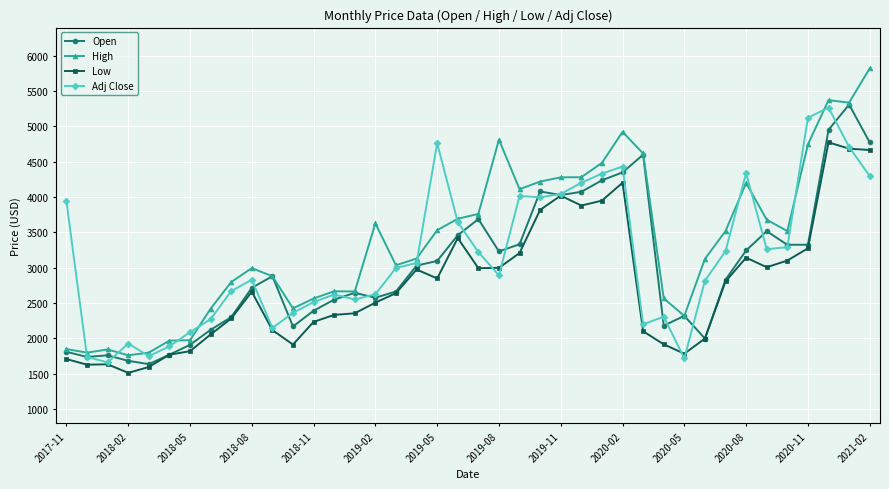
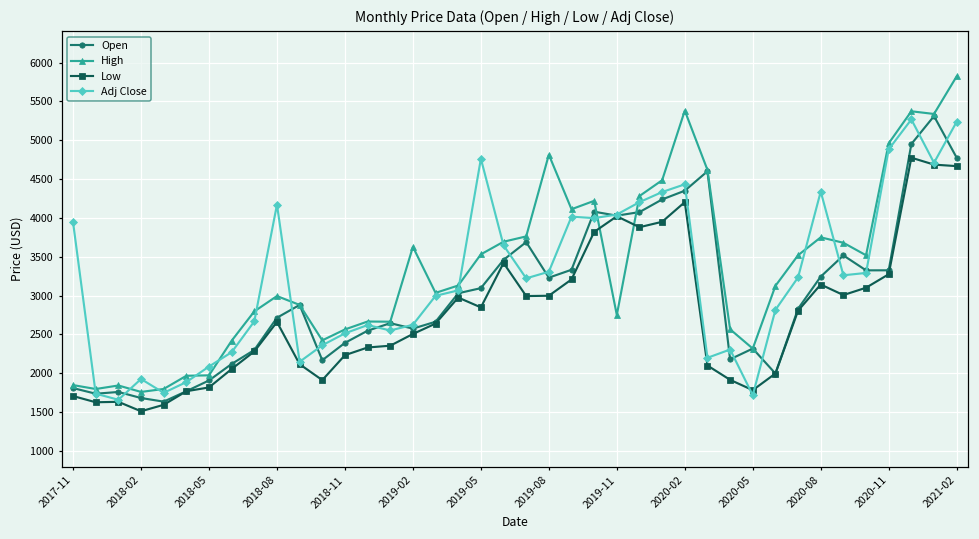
Adj Close, 2018-08: 2800 -> 4200
Adj Close, 2019-08: 2900 -> 3300
High, 2019-11: 4300 -> 2800
High, 2020-02: 4900 -> 5400
High, 2020-08: 4200 -> 3700
High, 2020-11: 4700 -> 5000
Adj Close, 2020-11: 5100 -> 4900
Adj Close, 2021-02: 4300 -> 5200
